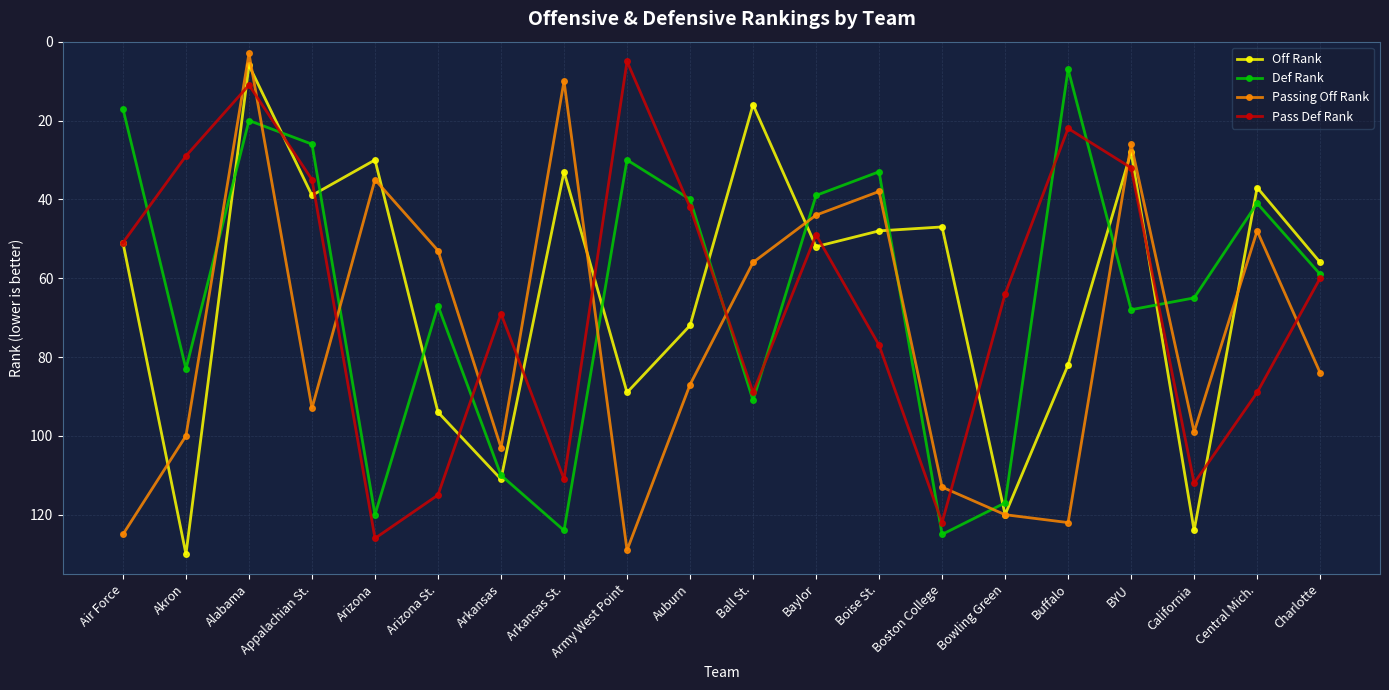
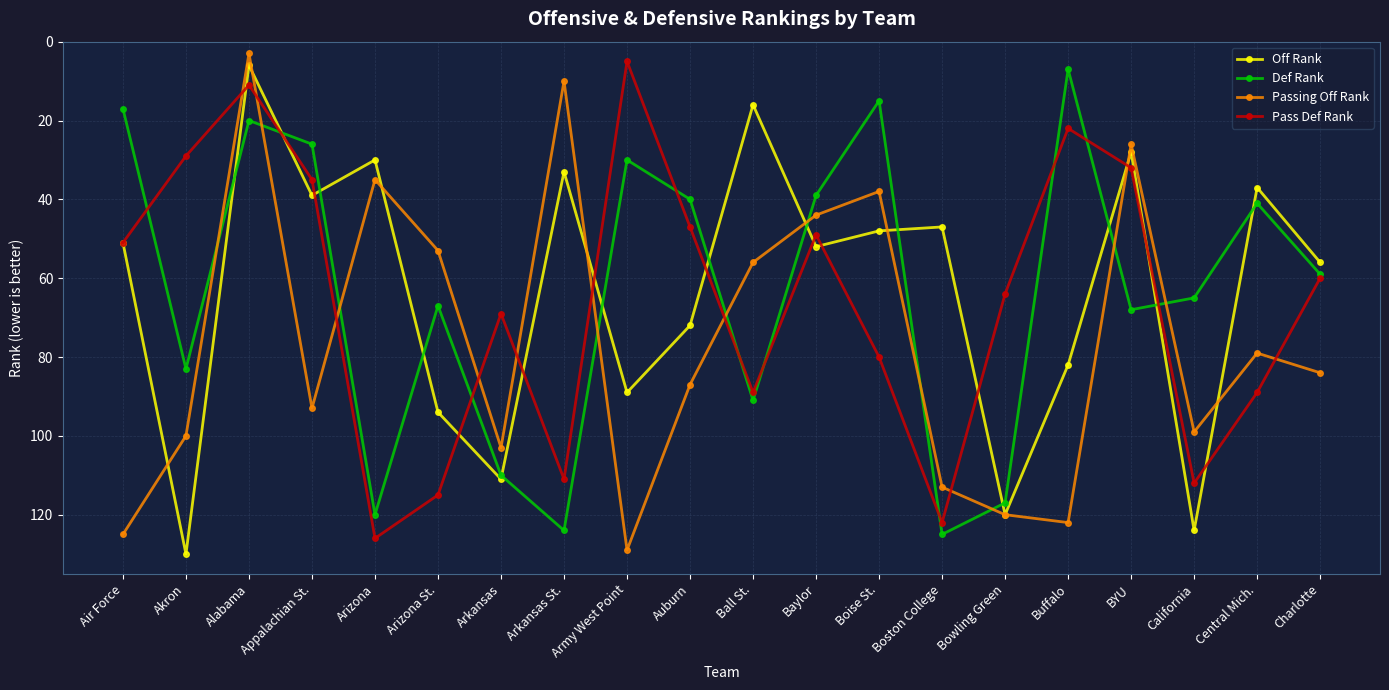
Pass Def Rank, Auburn: 42 -> 47
Def Rank, Boise St.: 33 -> 15
Pass Def Rank, Boise St.: 77 -> 80
Passing Off Rank, Central Mich.: 48 -> 79
